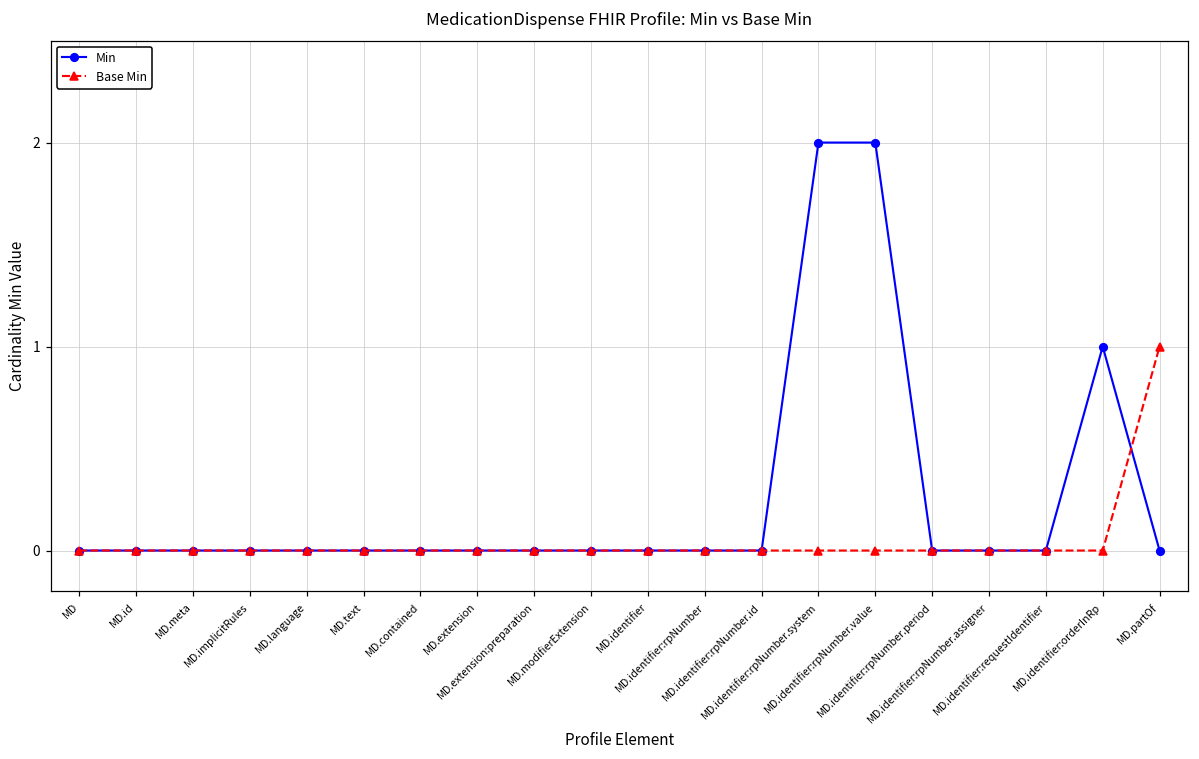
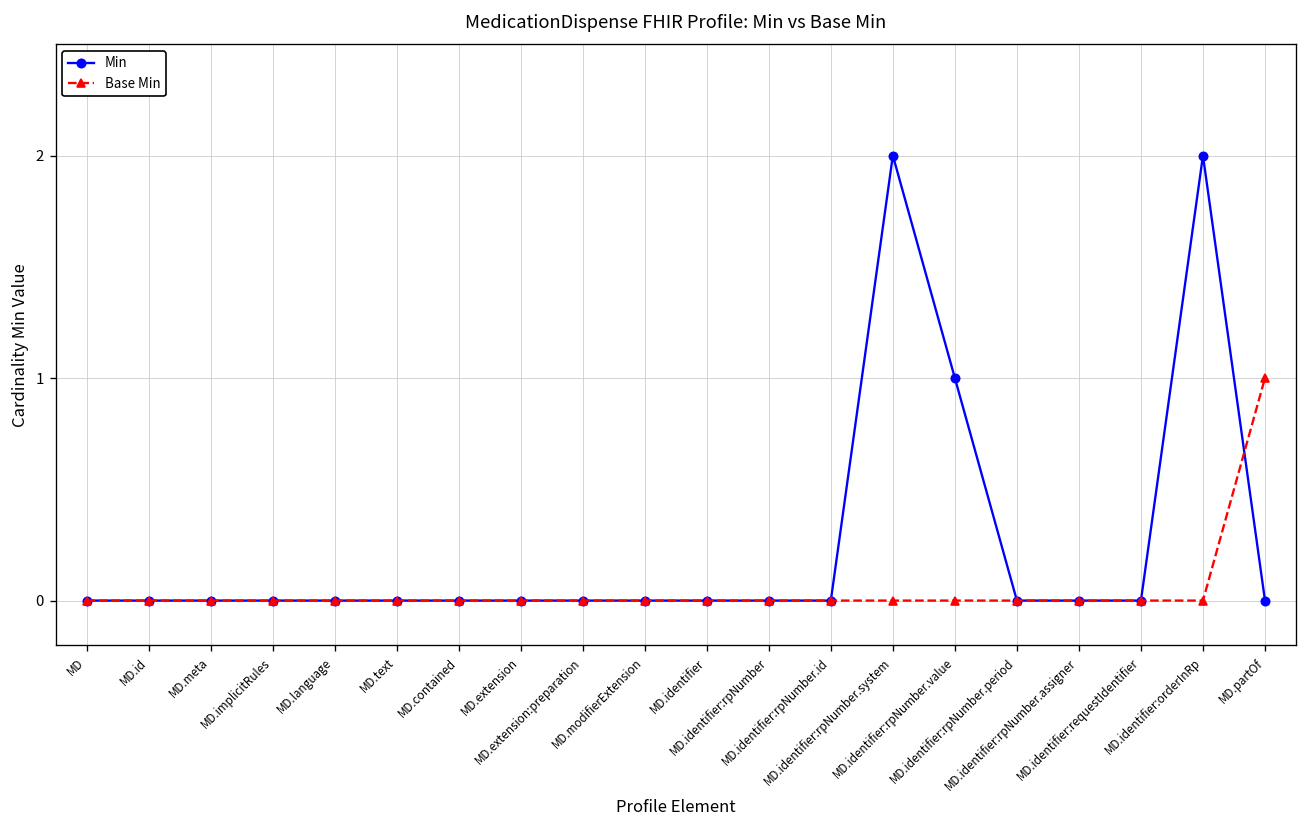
Min, MD.identifier:rpNumber.value: 2 -> 1
Min, MD.identifier:orderInRp: 1 -> 2
